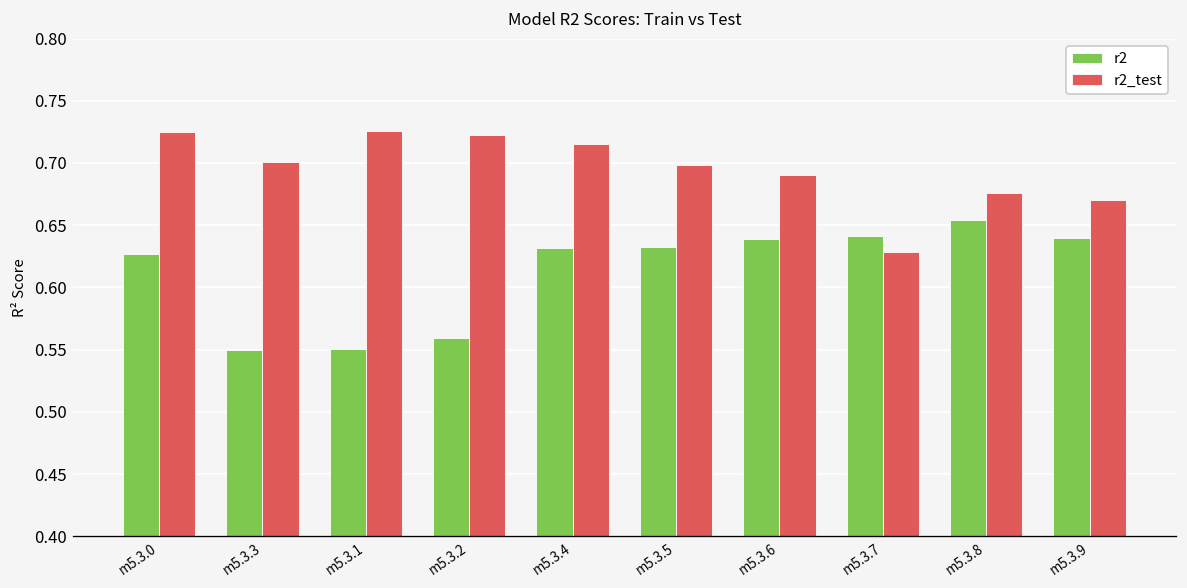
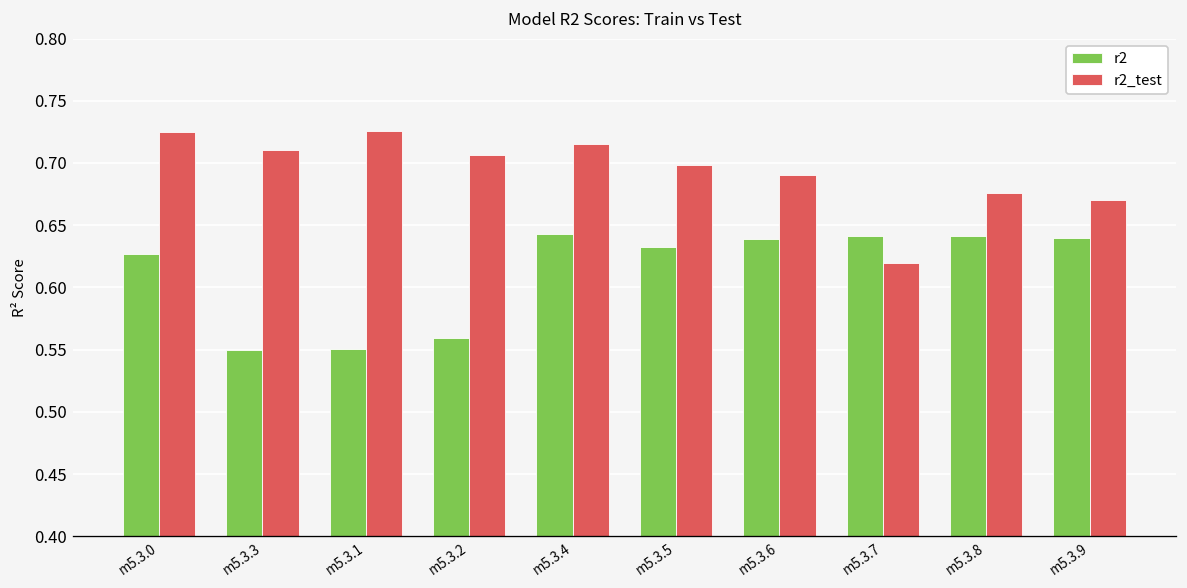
r2_test, m5.3.3: 0.701 -> 0.711
r2_test, m5.3.2: 0.722 -> 0.706
r2, m5.3.4: 0.632 -> 0.643
r2_test, m5.3.7: 0.629 -> 0.619
r2, m5.3.8: 0.654 -> 0.641
